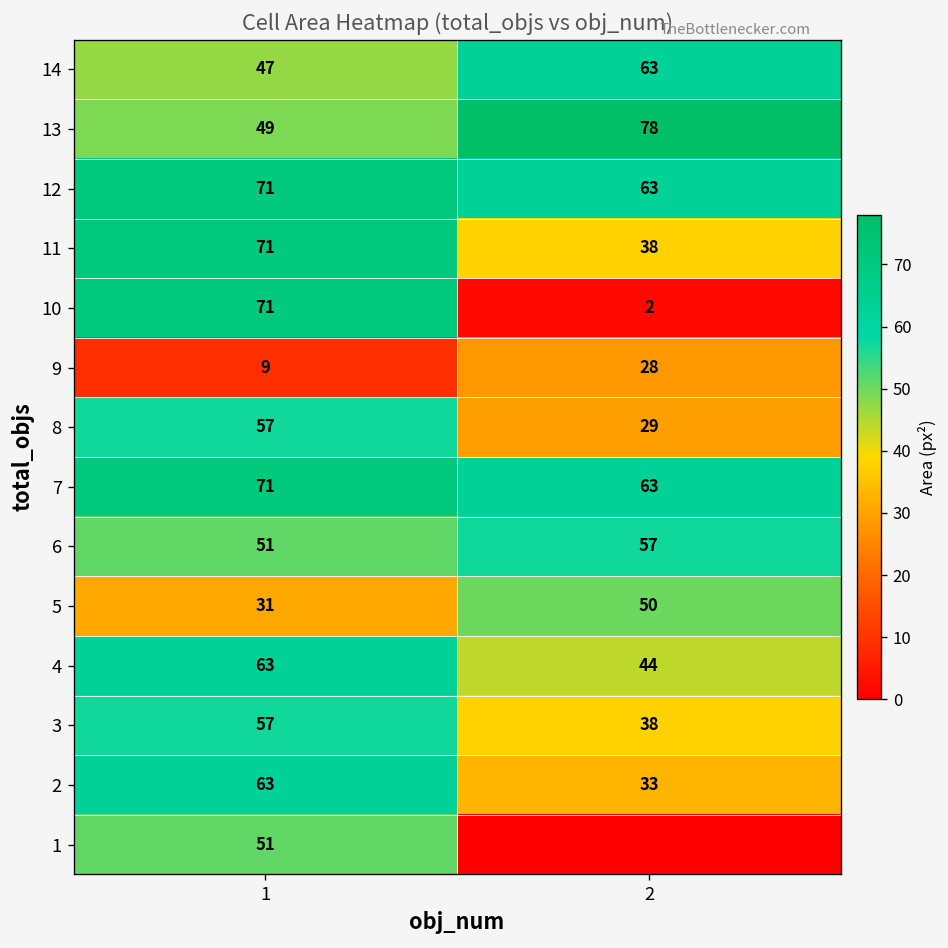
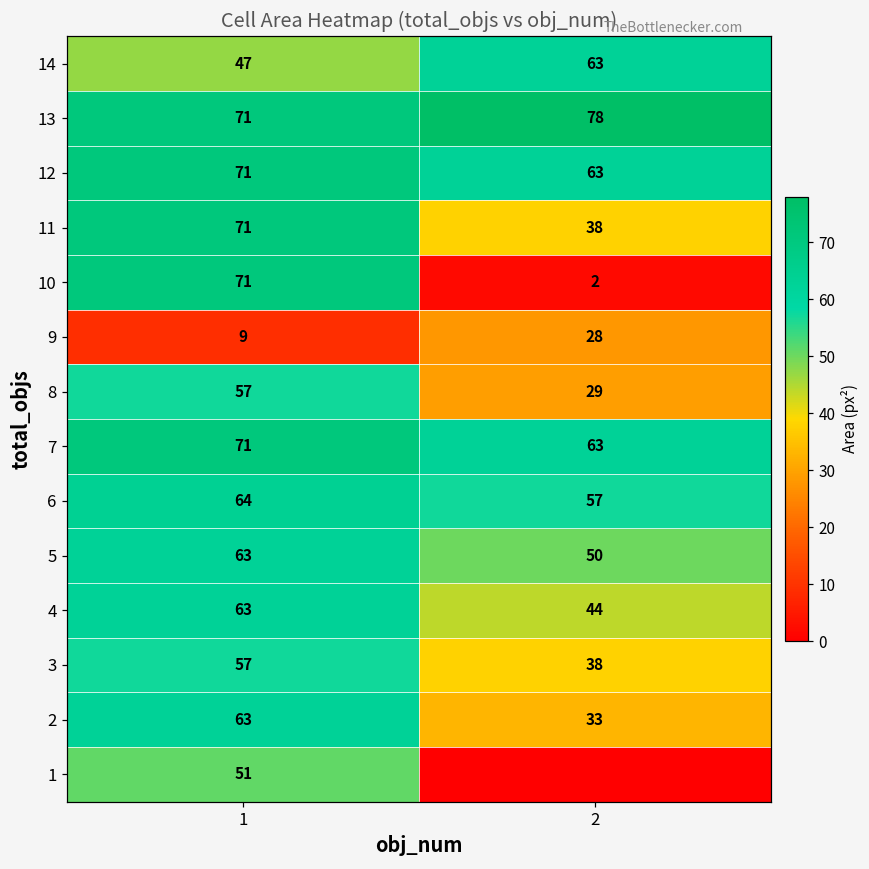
13, 1: 49 -> 71
6, 1: 51 -> 64
5, 1: 31 -> 63
